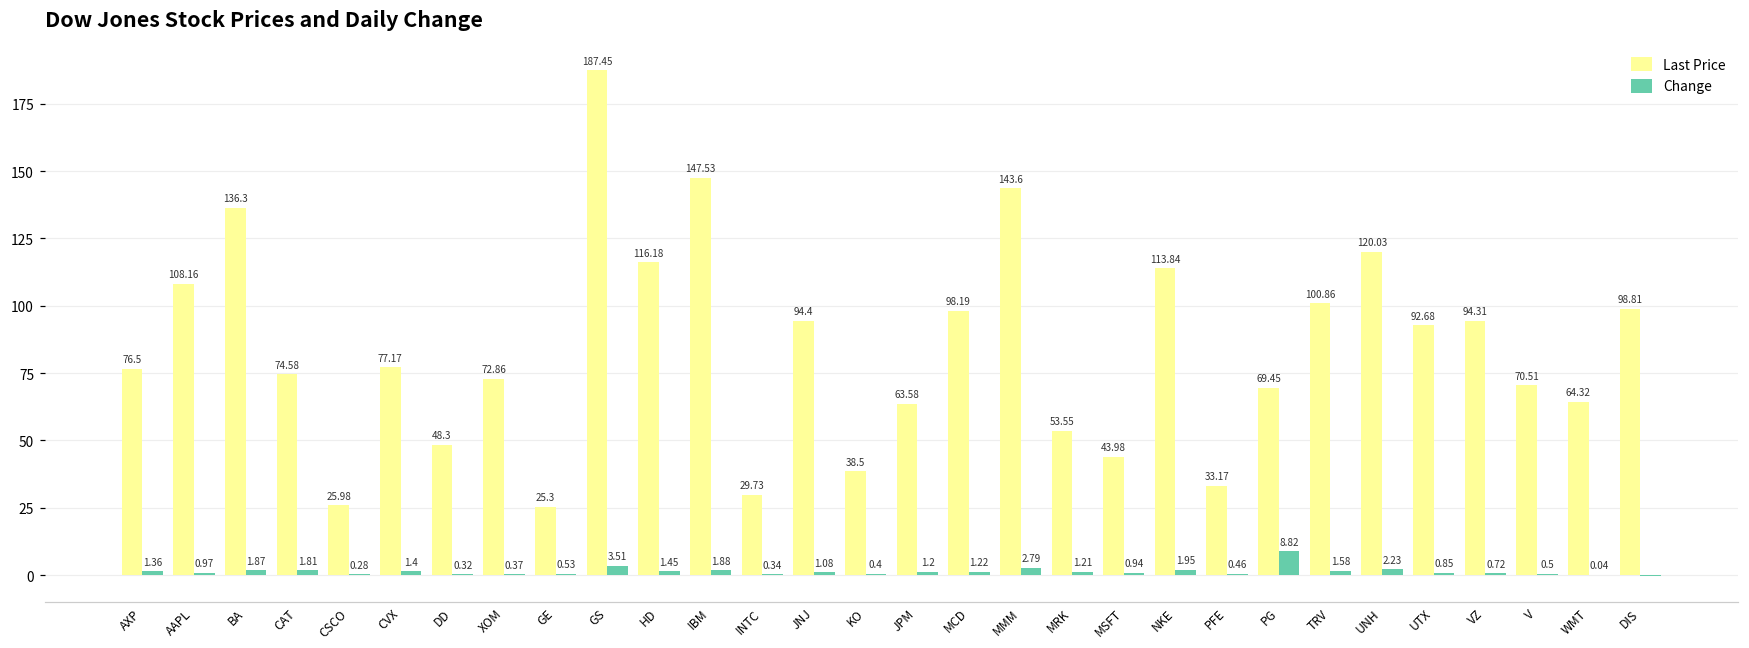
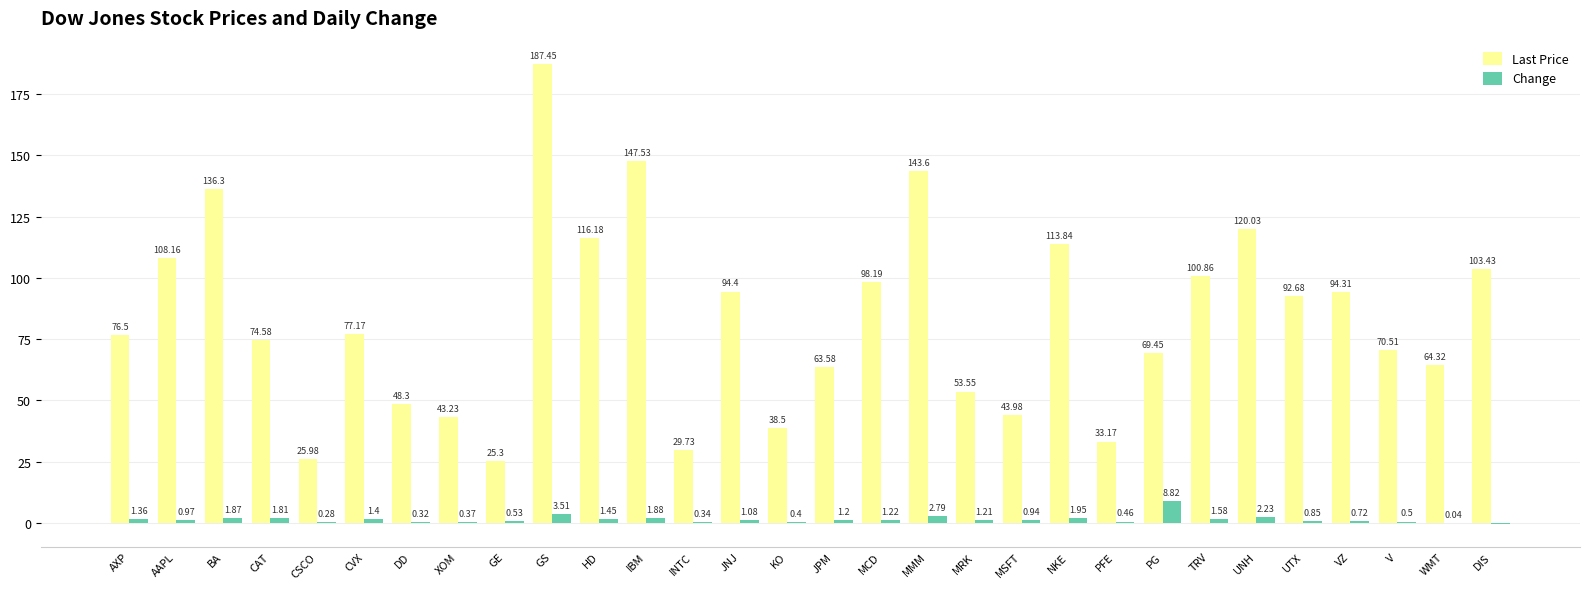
Last Price, XOM: 72.86 -> 43.23
Last Price, DIS: 98.81 -> 103.43
